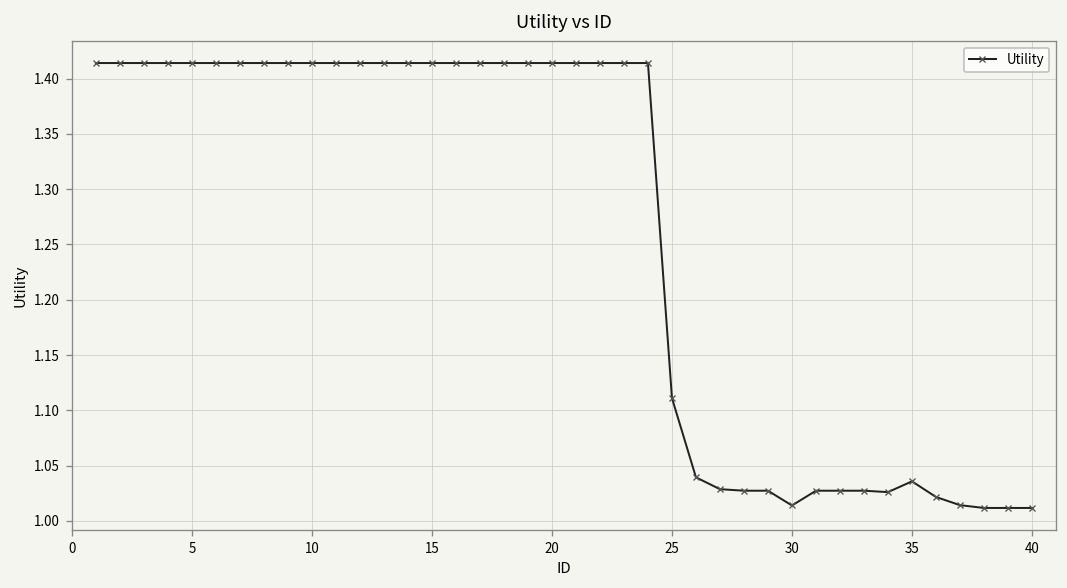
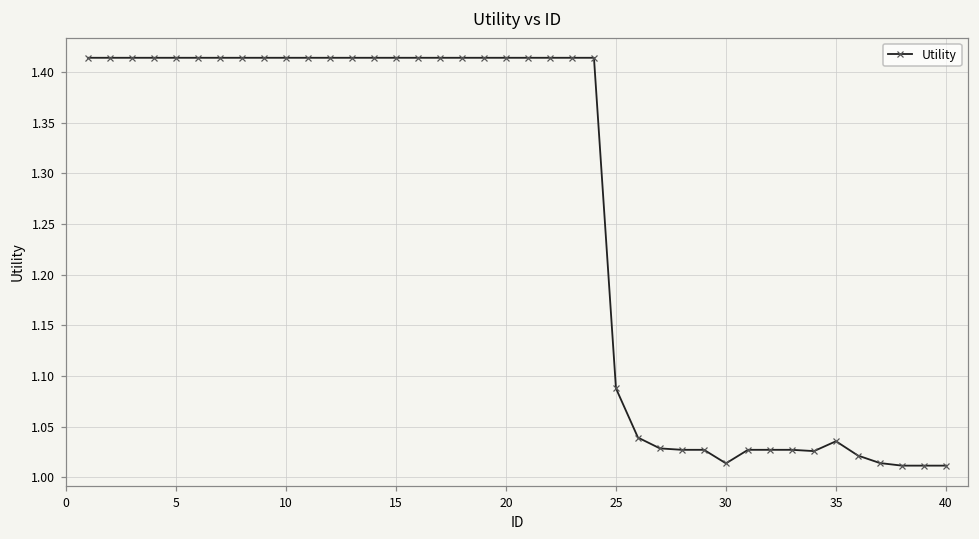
25: 1.11 -> 1.09
